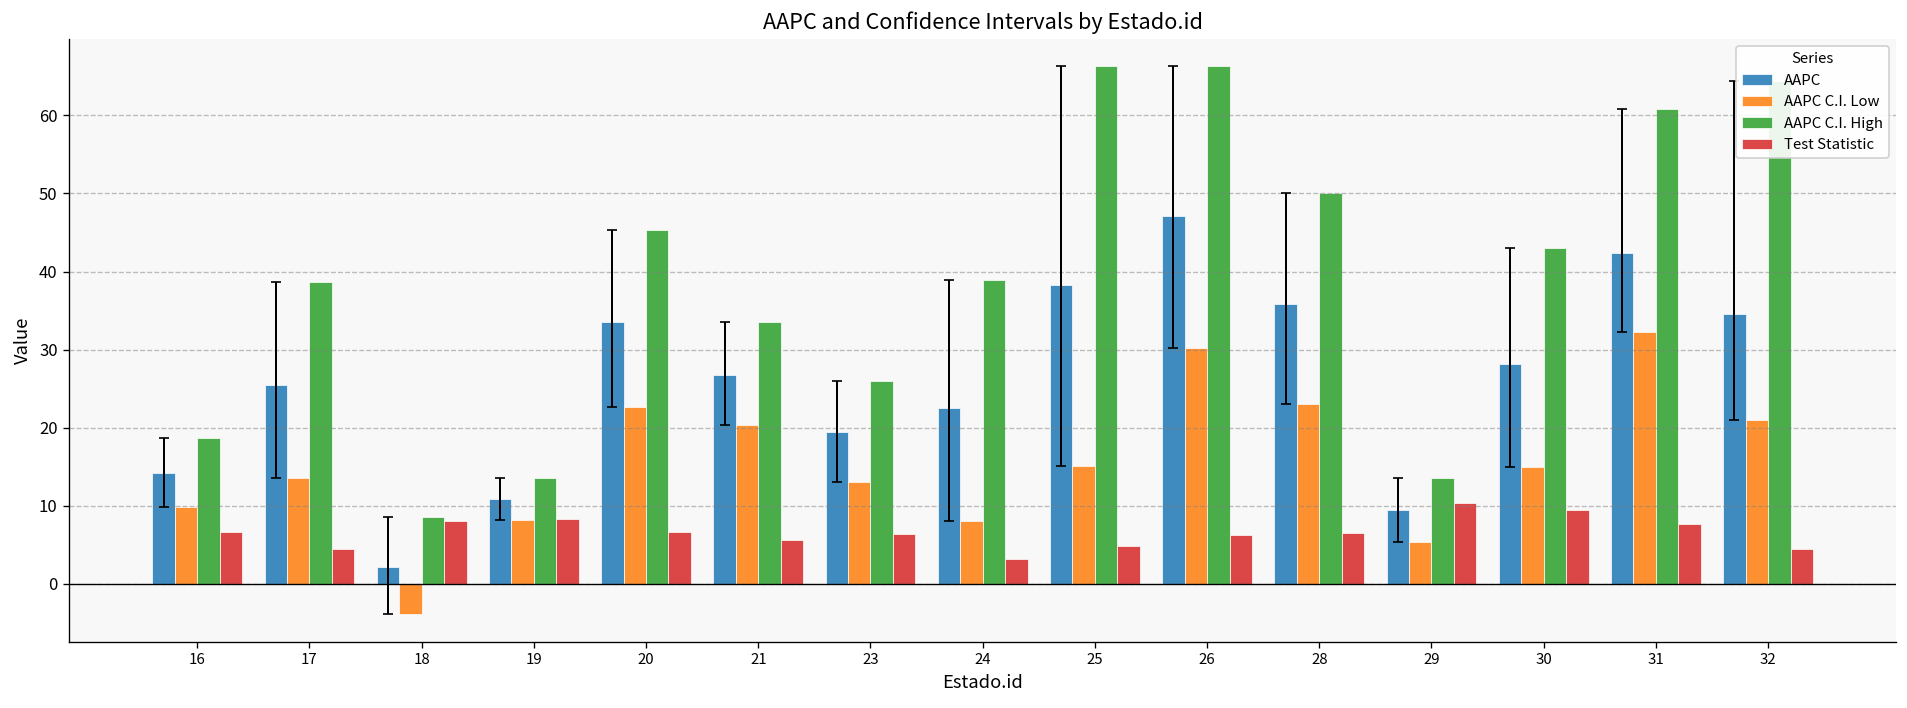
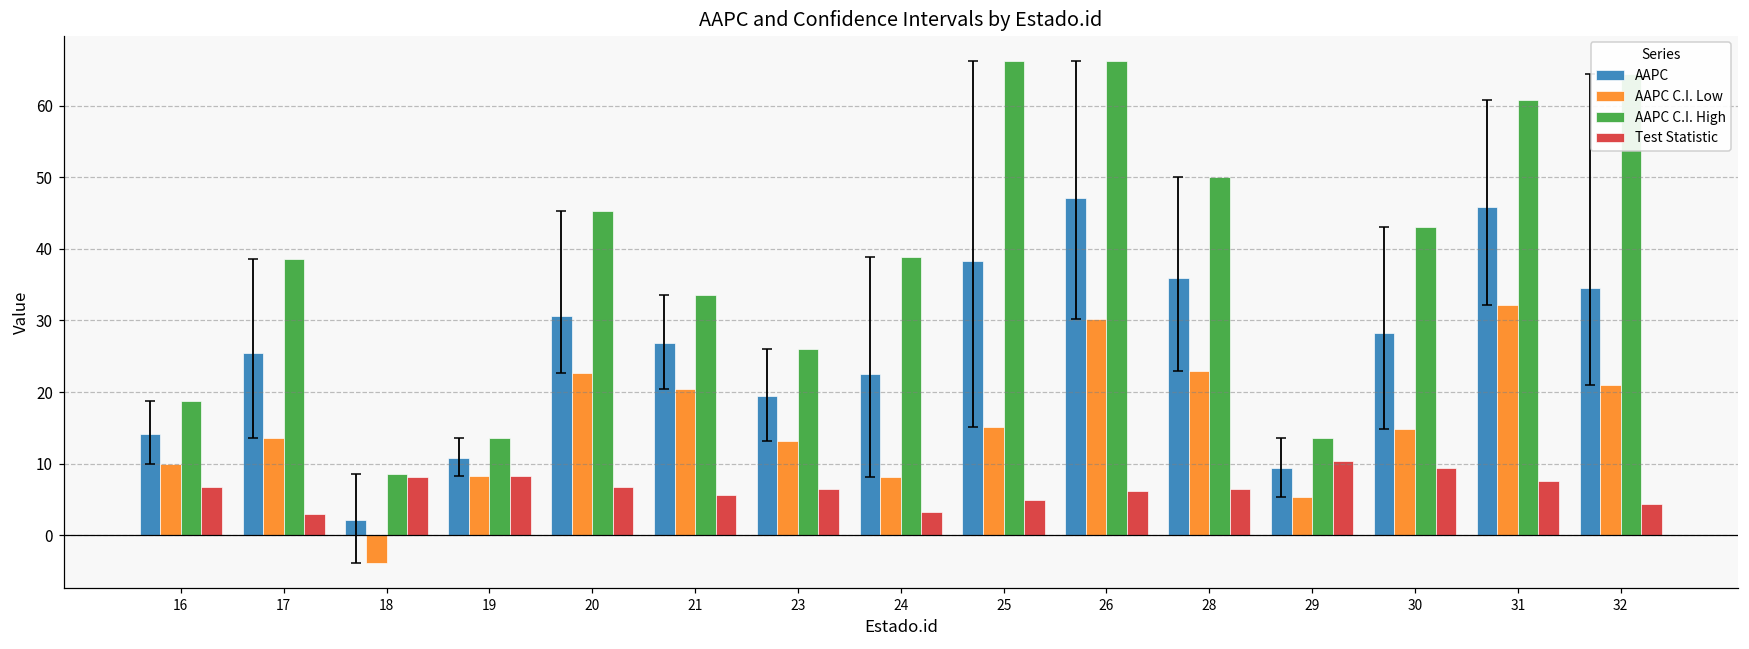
Test Statistic, 17: 5 -> 3
AAPC, 20: 34 -> 31
AAPC, 31: 42 -> 46
